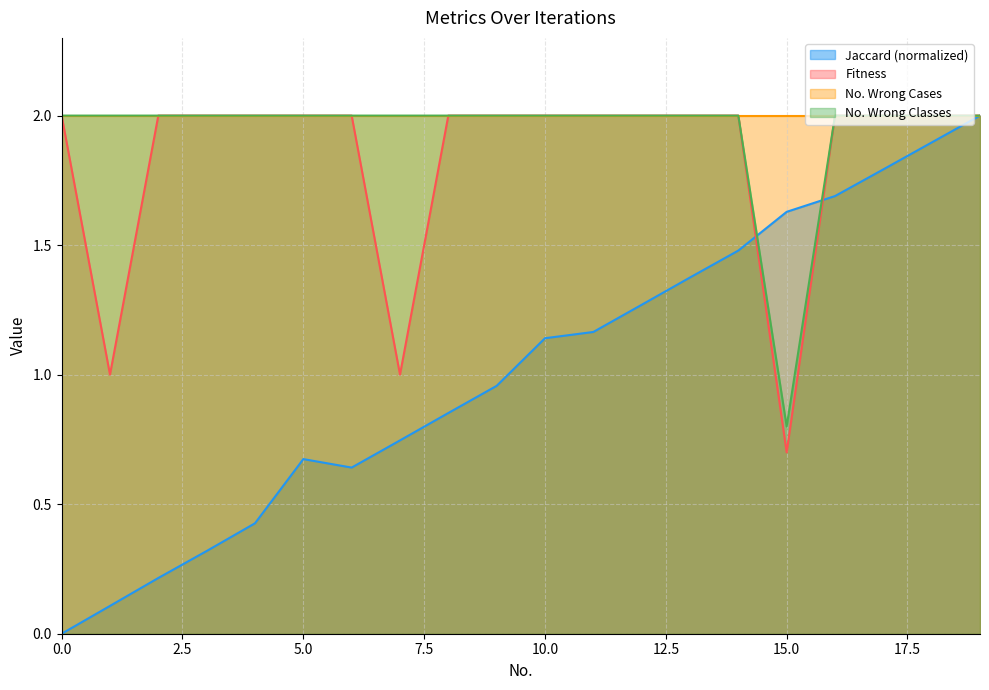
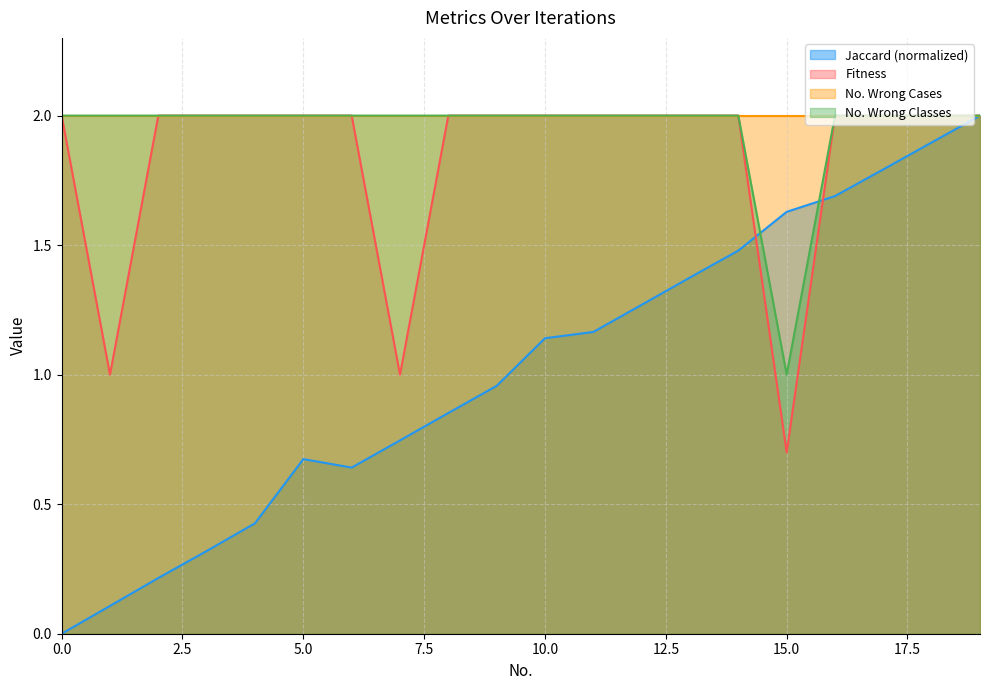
No. Wrong Classes, 15.0: 0.8 -> 1.0
